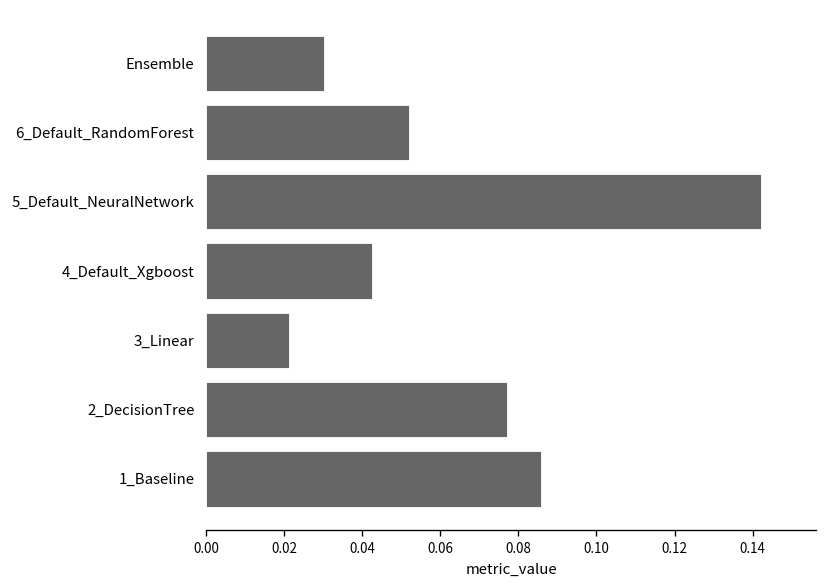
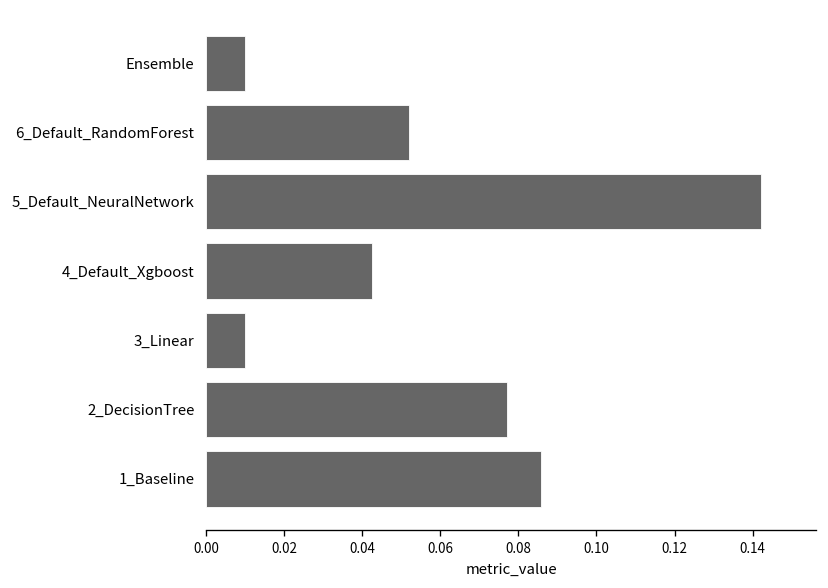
Ensemble: 0.030 -> 0.010
3_Linear: 0.021 -> 0.010
